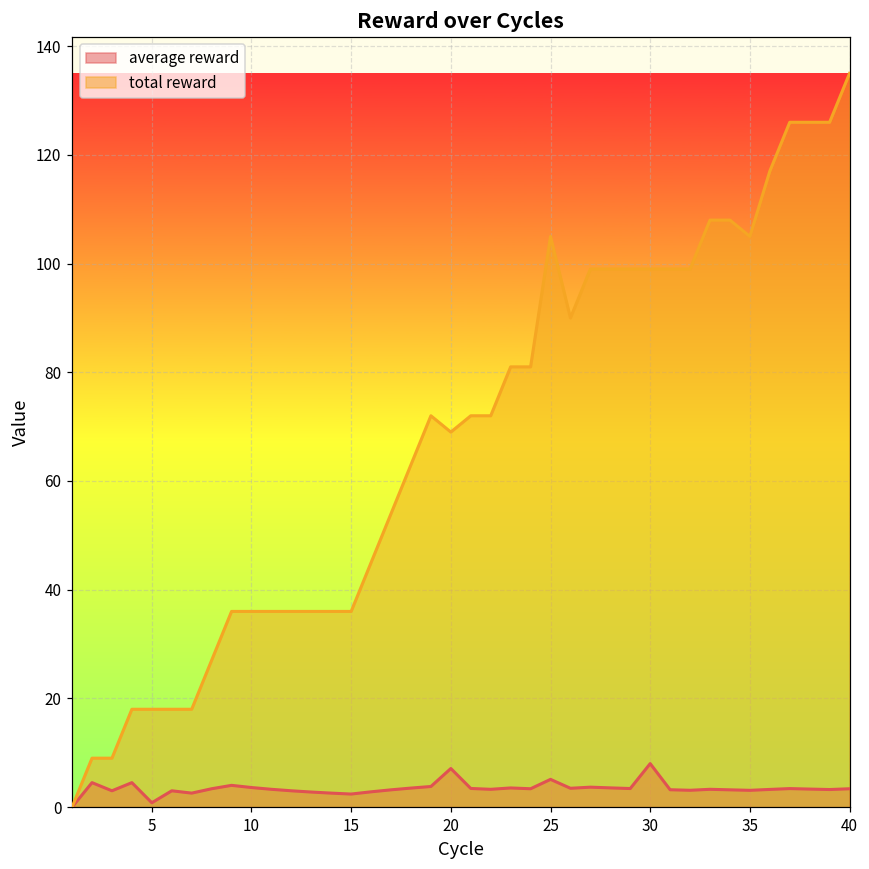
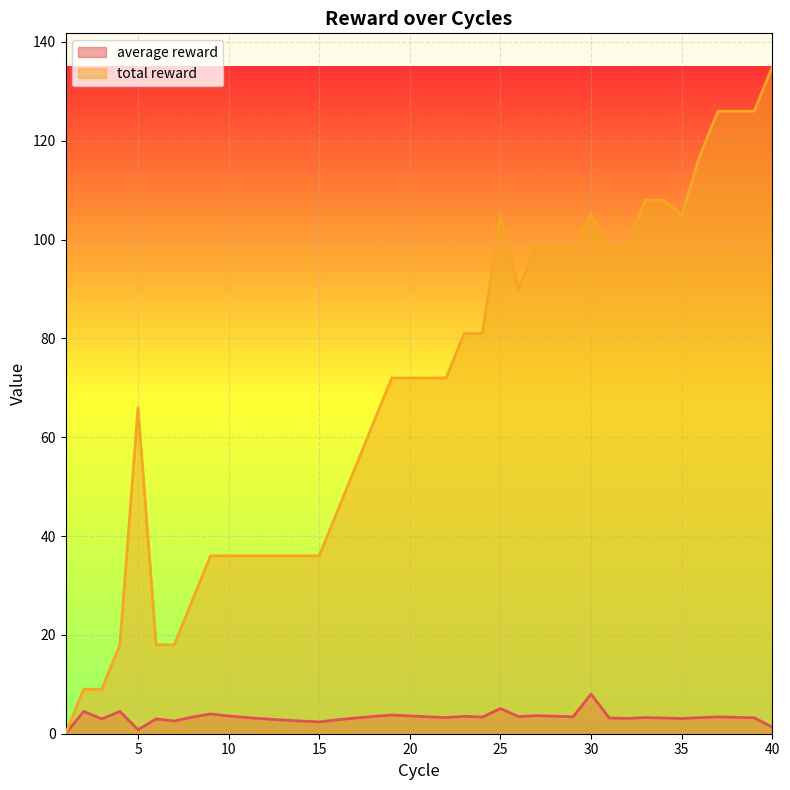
total reward, 5: 18 -> 66
average reward, 20: 7 -> 4
total reward, 20: 69 -> 72
total reward, 30: 99 -> 105
average reward, 40: 3 -> 1
